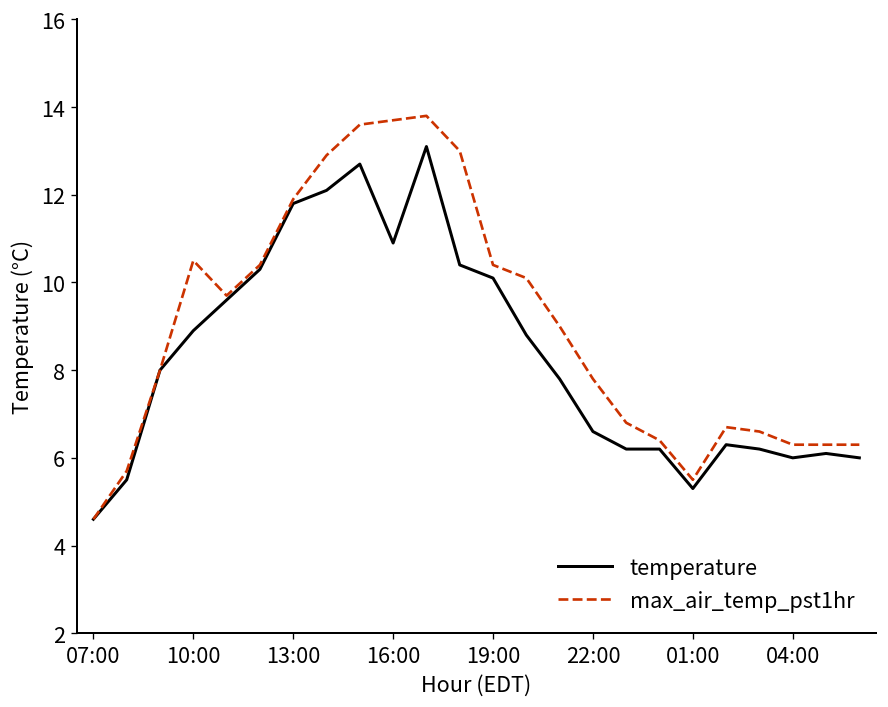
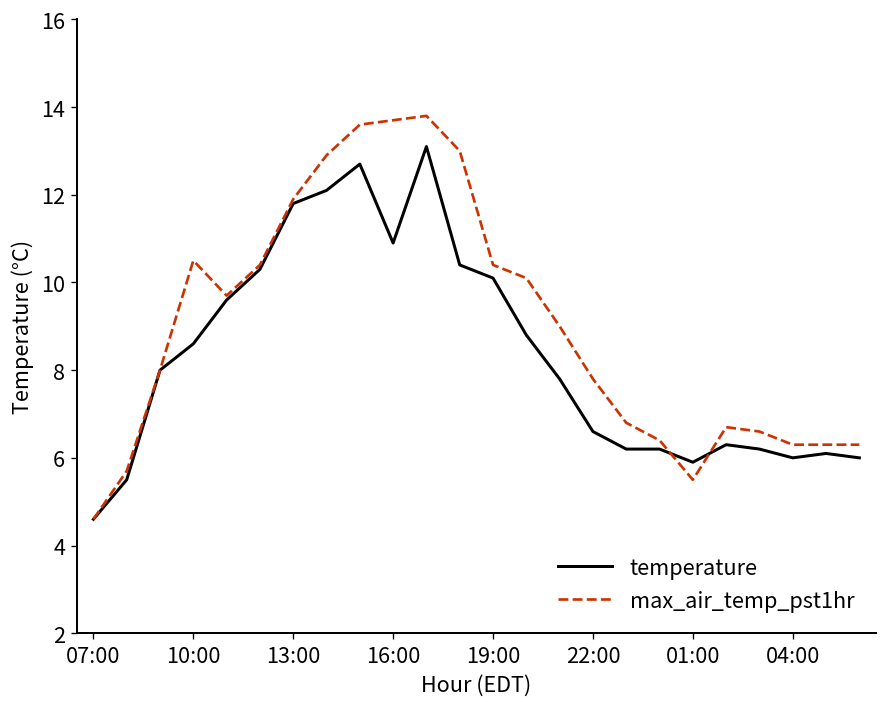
temperature, 10:00: 8.9 -> 8.6
temperature, 01:00: 5.3 -> 5.9
